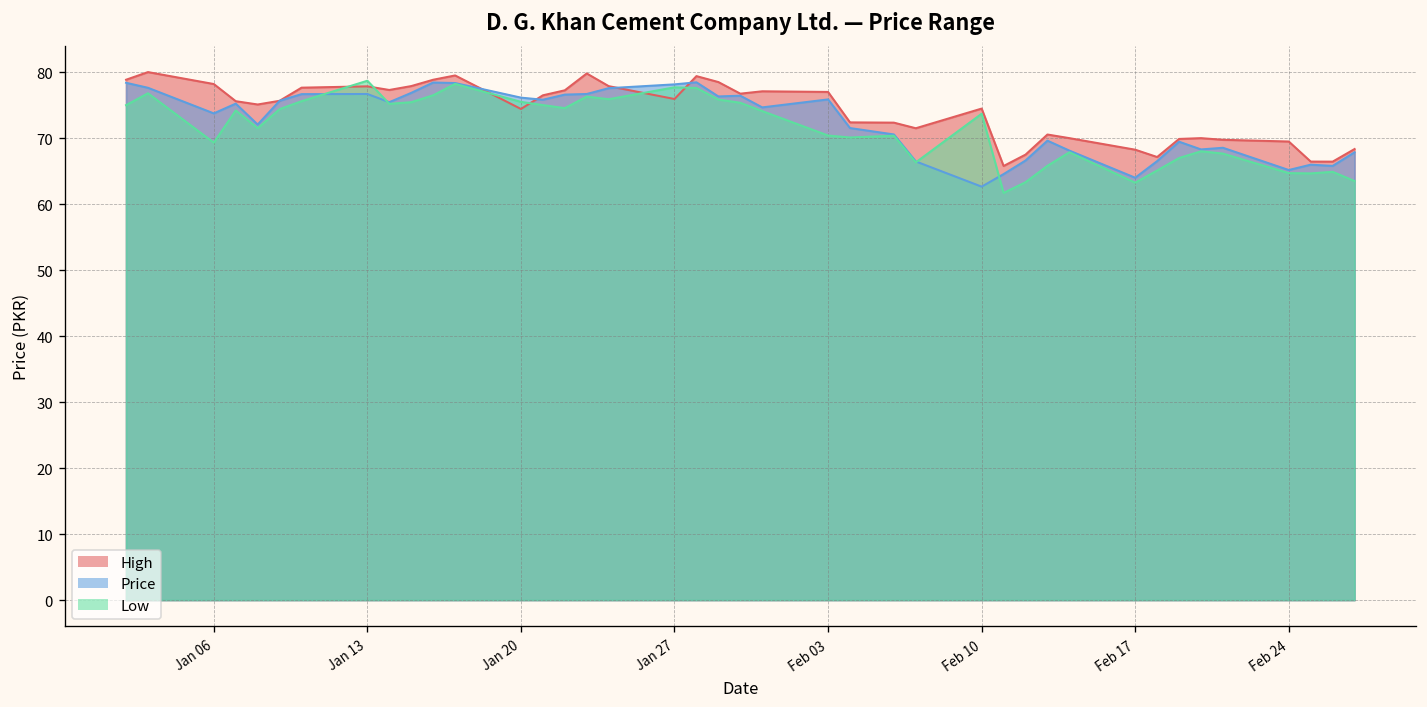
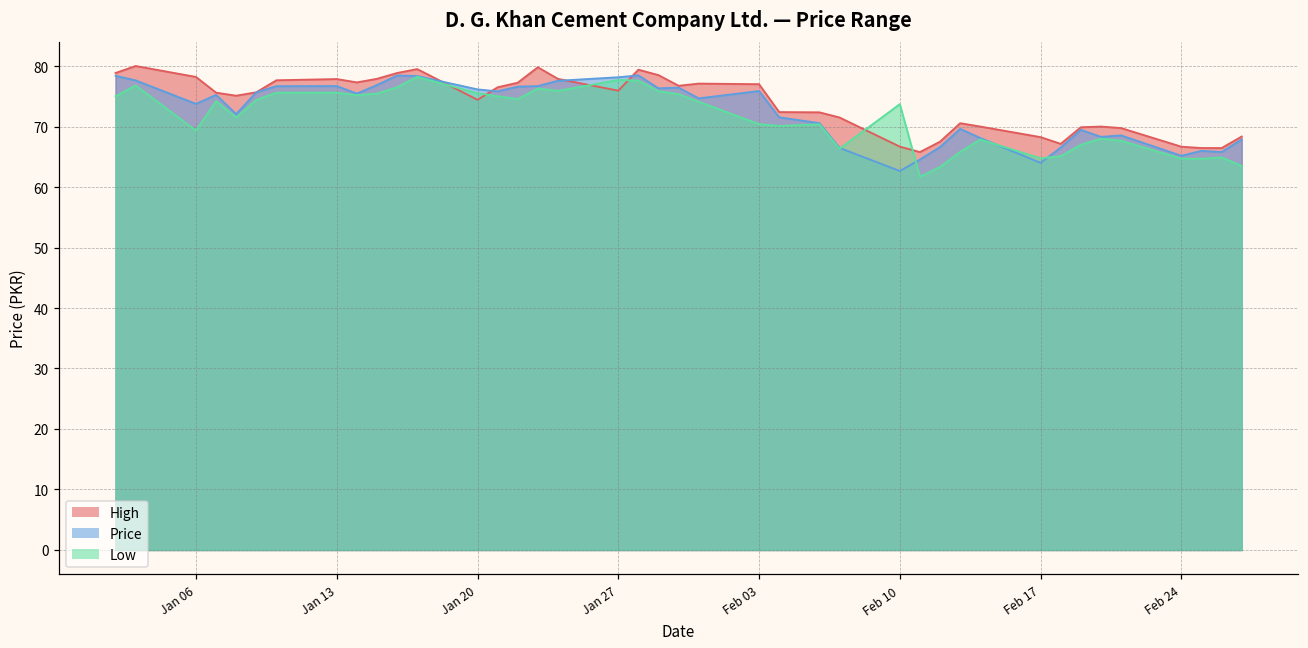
Low, Jan 13: 79 -> 76
High, Feb 10: 74 -> 67
Low, Feb 17: 63 -> 65
High, Feb 24: 69 -> 67
